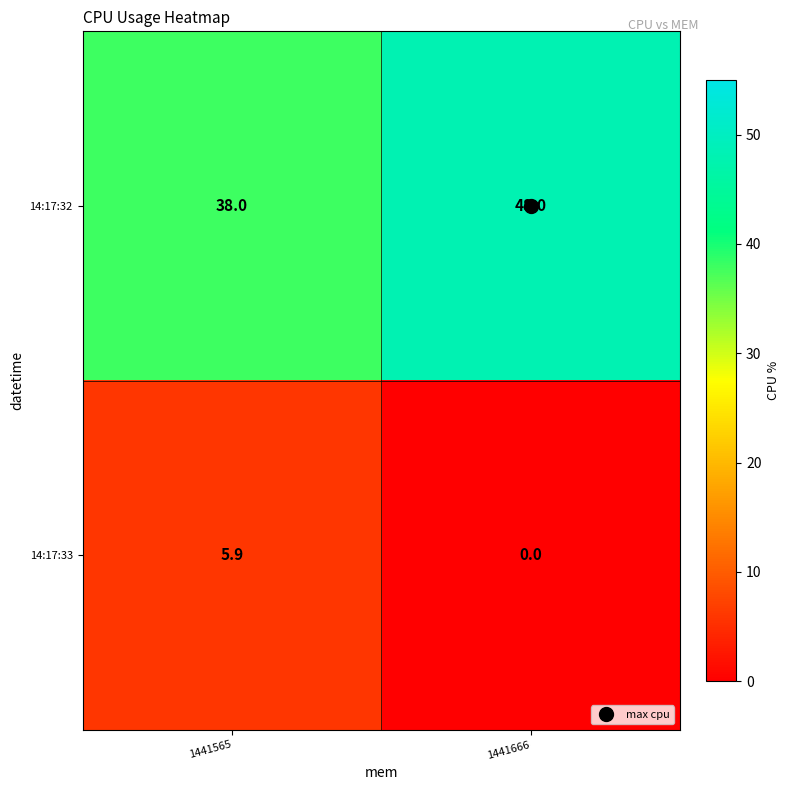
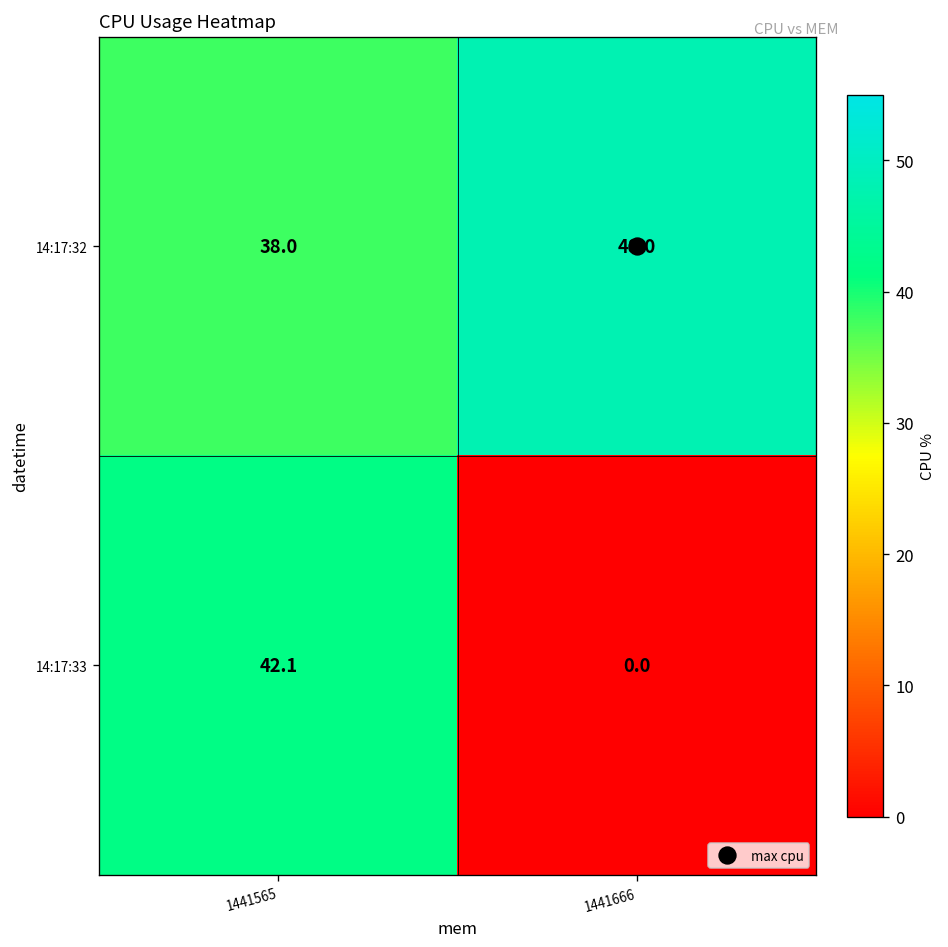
14:17:33, 1441565: 5.9 -> 42.1
